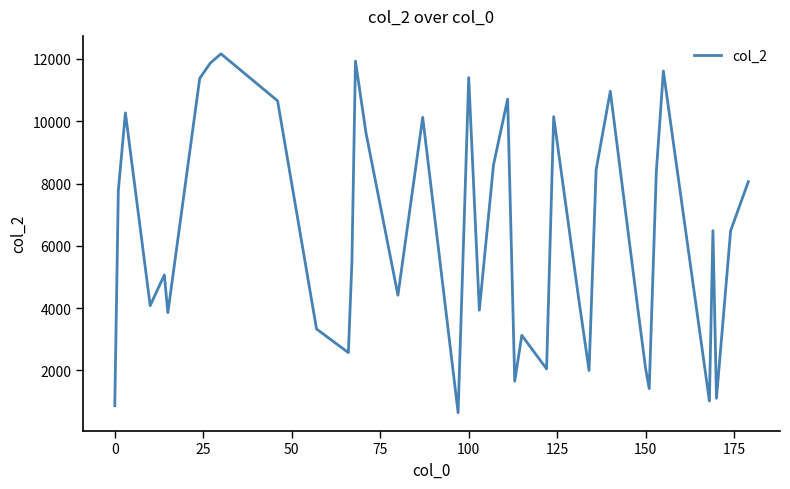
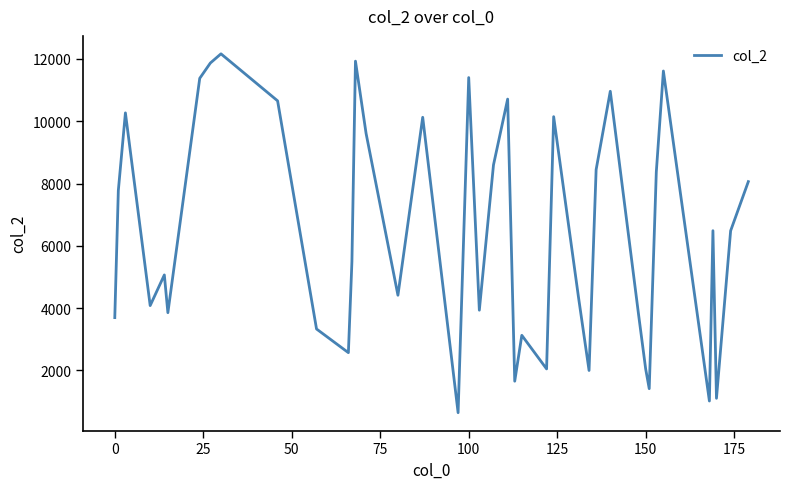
0: 900 -> 3700
